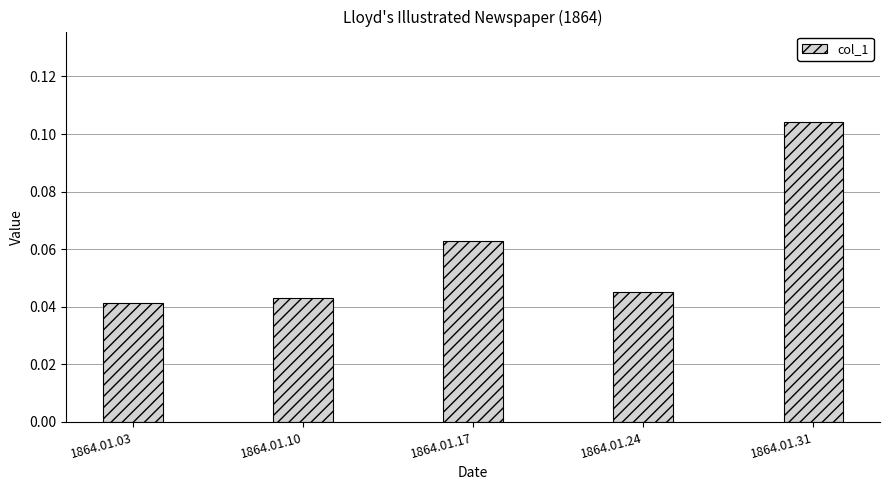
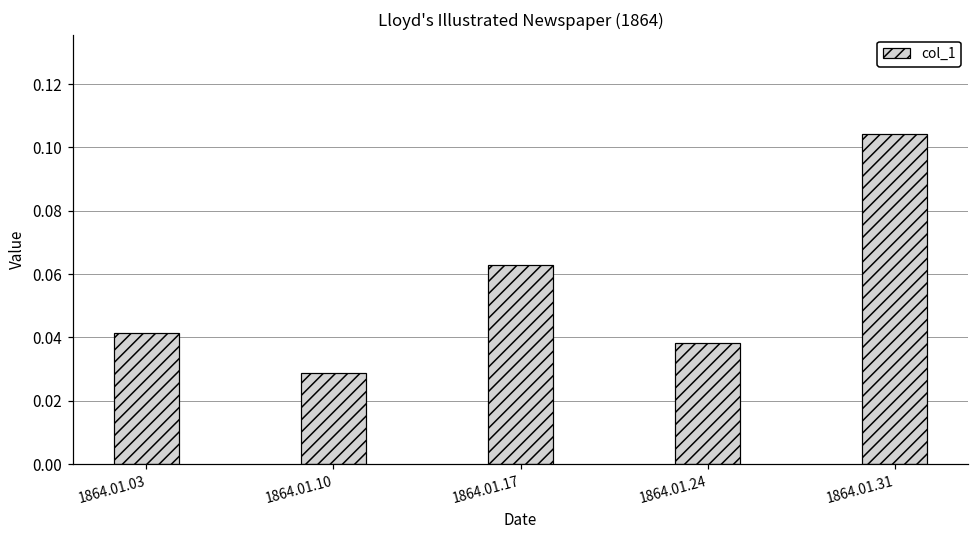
1864.01.10: 0.043 -> 0.029
1864.01.24: 0.045 -> 0.038
